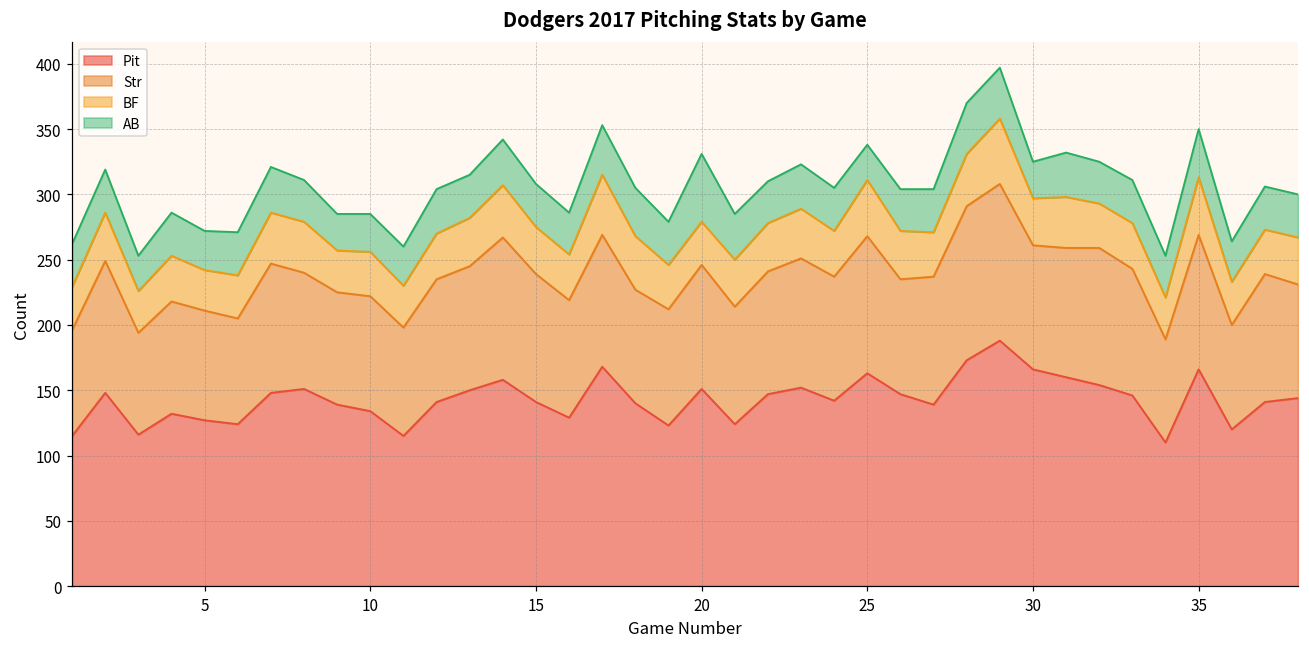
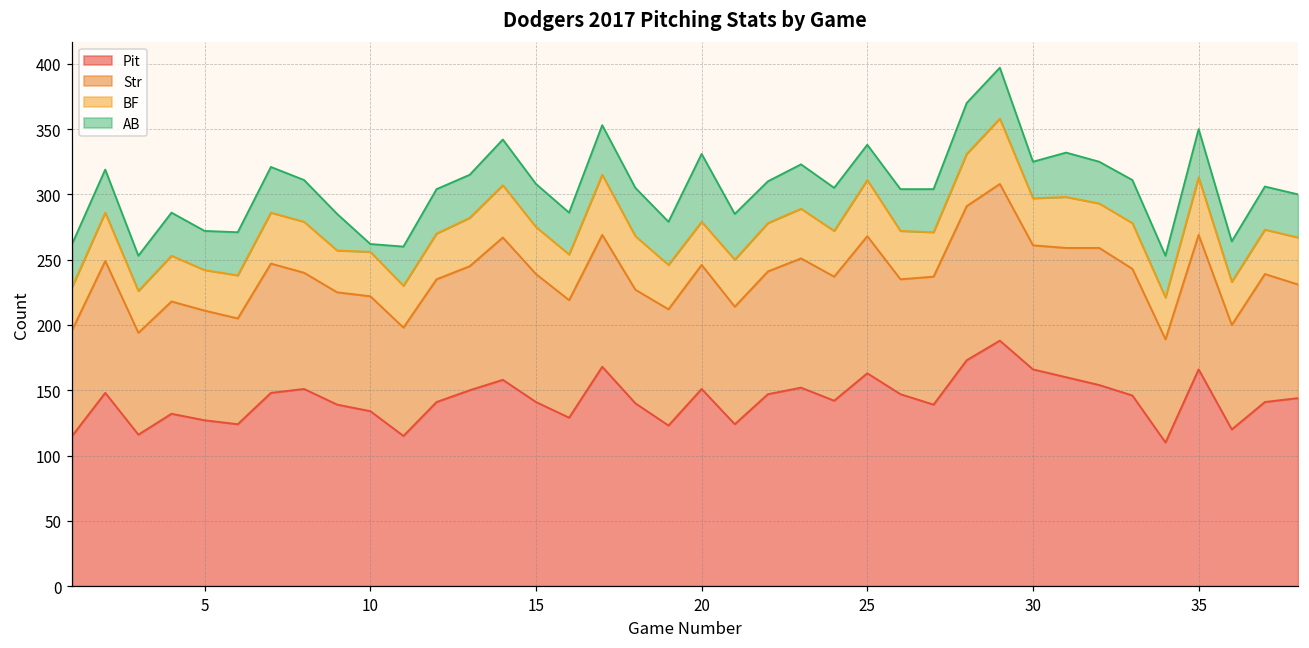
AB, 10: 29 -> 6
